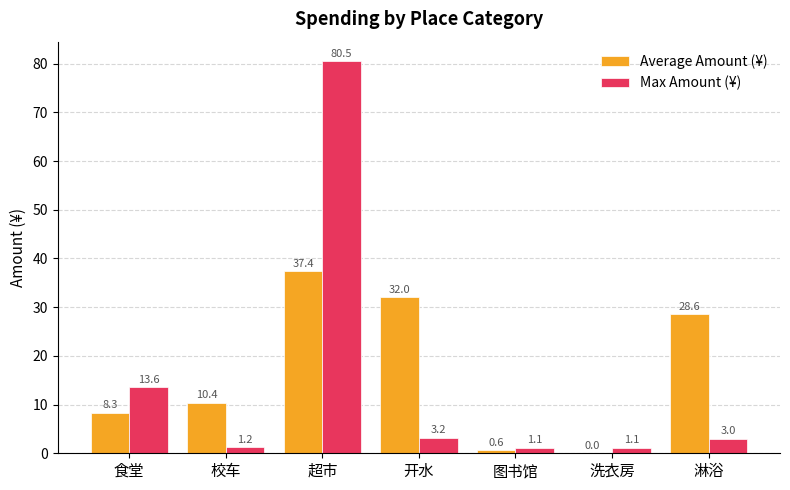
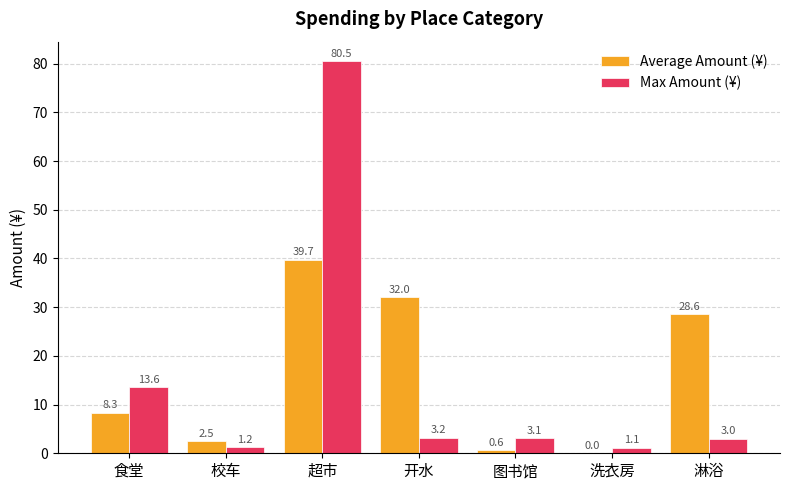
Average Amount (¥), 校车: 10.4 -> 2.5
Average Amount (¥), 超市: 37.4 -> 39.7
Max Amount (¥), 图书馆: 1.1 -> 3.1
